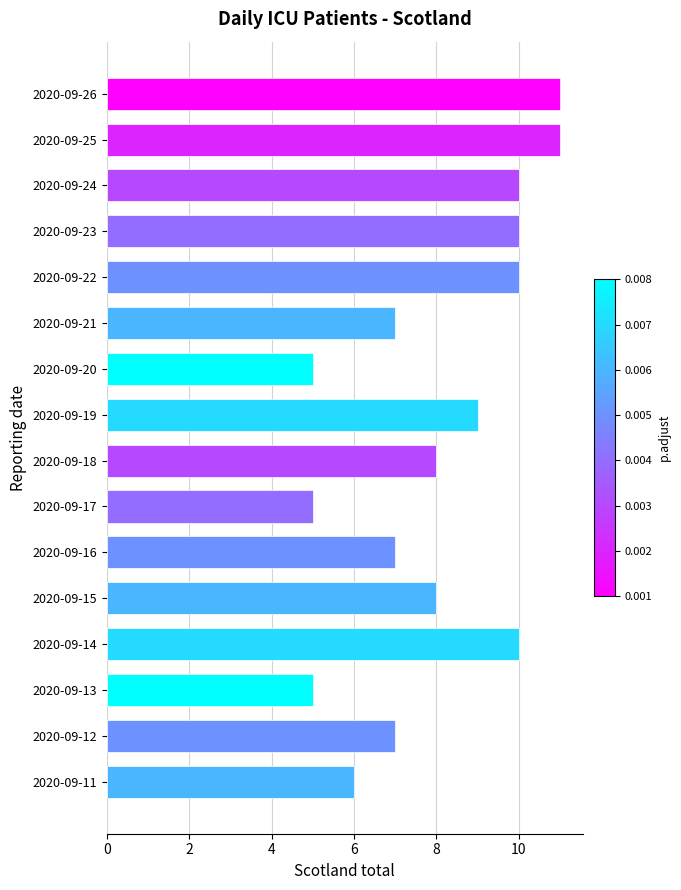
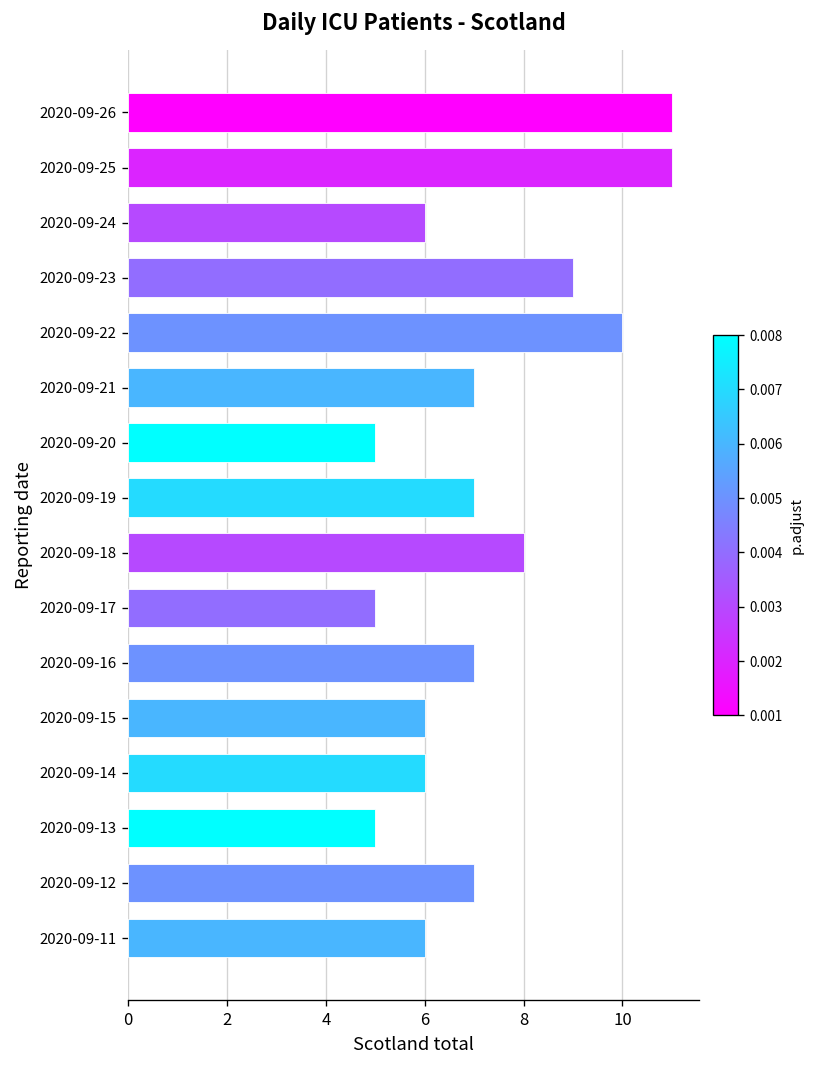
2020-09-24: 10 -> 6
2020-09-23: 10 -> 9
2020-09-19: 9 -> 7
2020-09-15: 8 -> 6
2020-09-14: 10 -> 6
